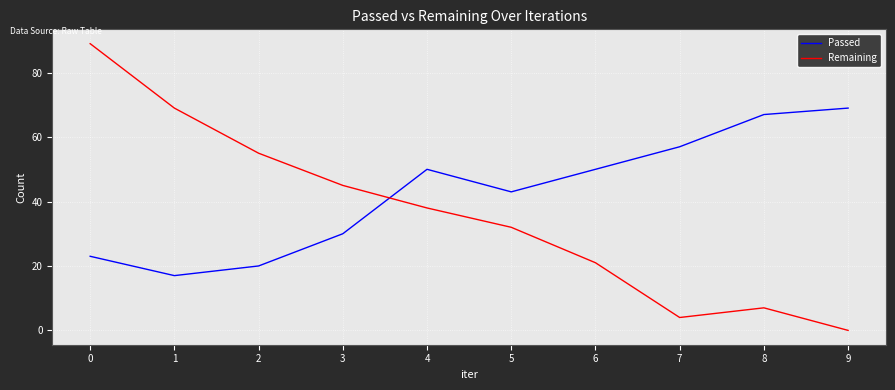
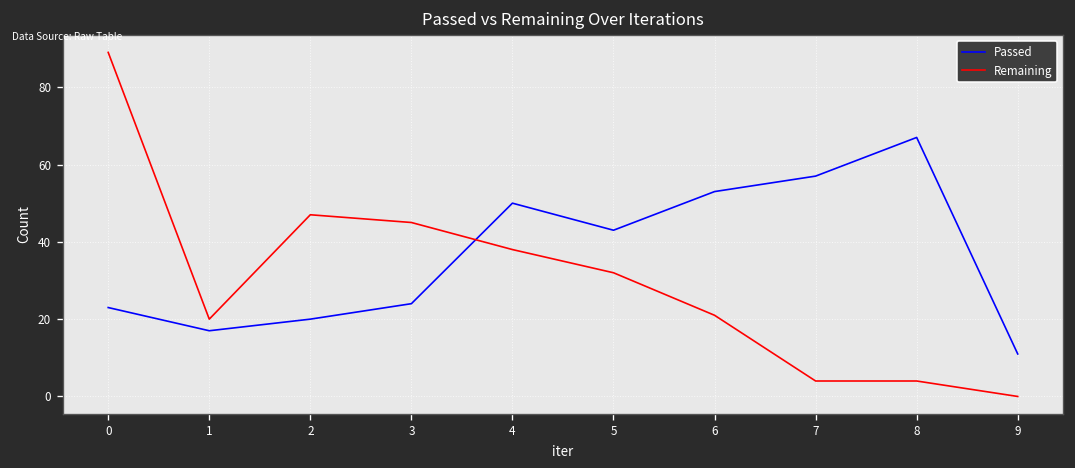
Remaining, 1: 69 -> 20
Remaining, 2: 55 -> 47
Passed, 3: 30 -> 24
Passed, 6: 50 -> 53
Remaining, 8: 7 -> 4
Passed, 9: 69 -> 11
